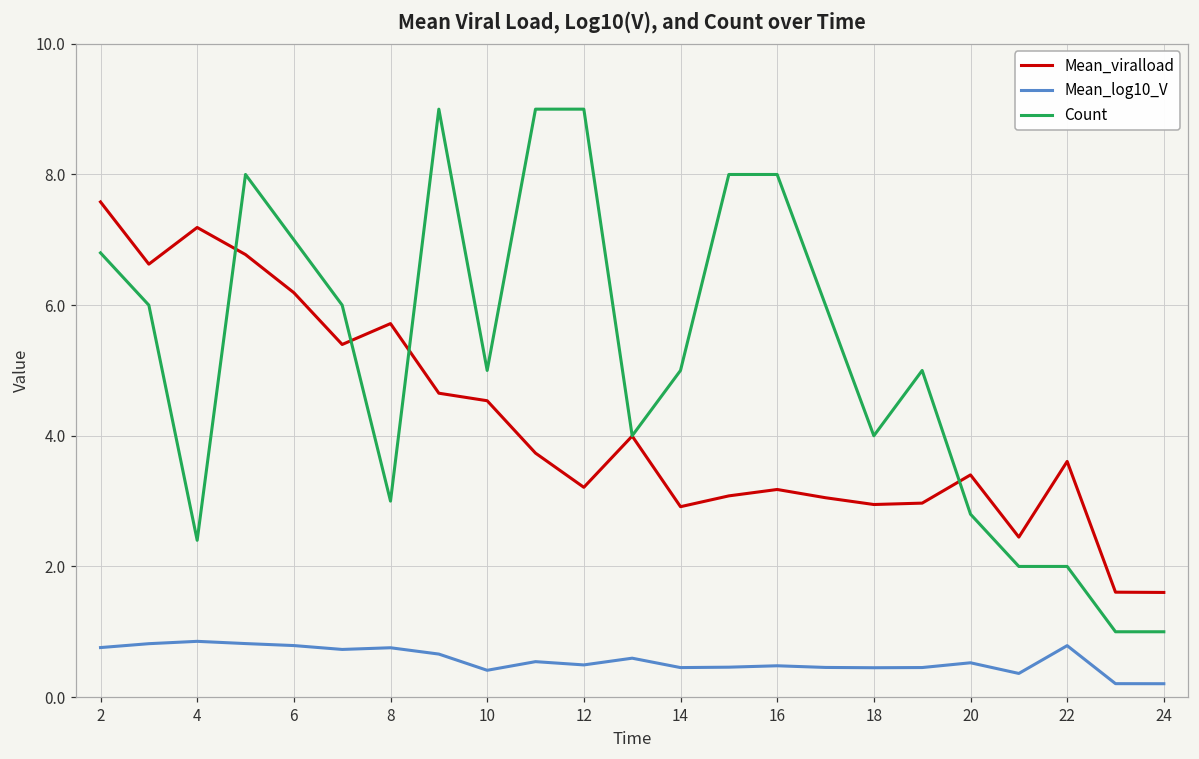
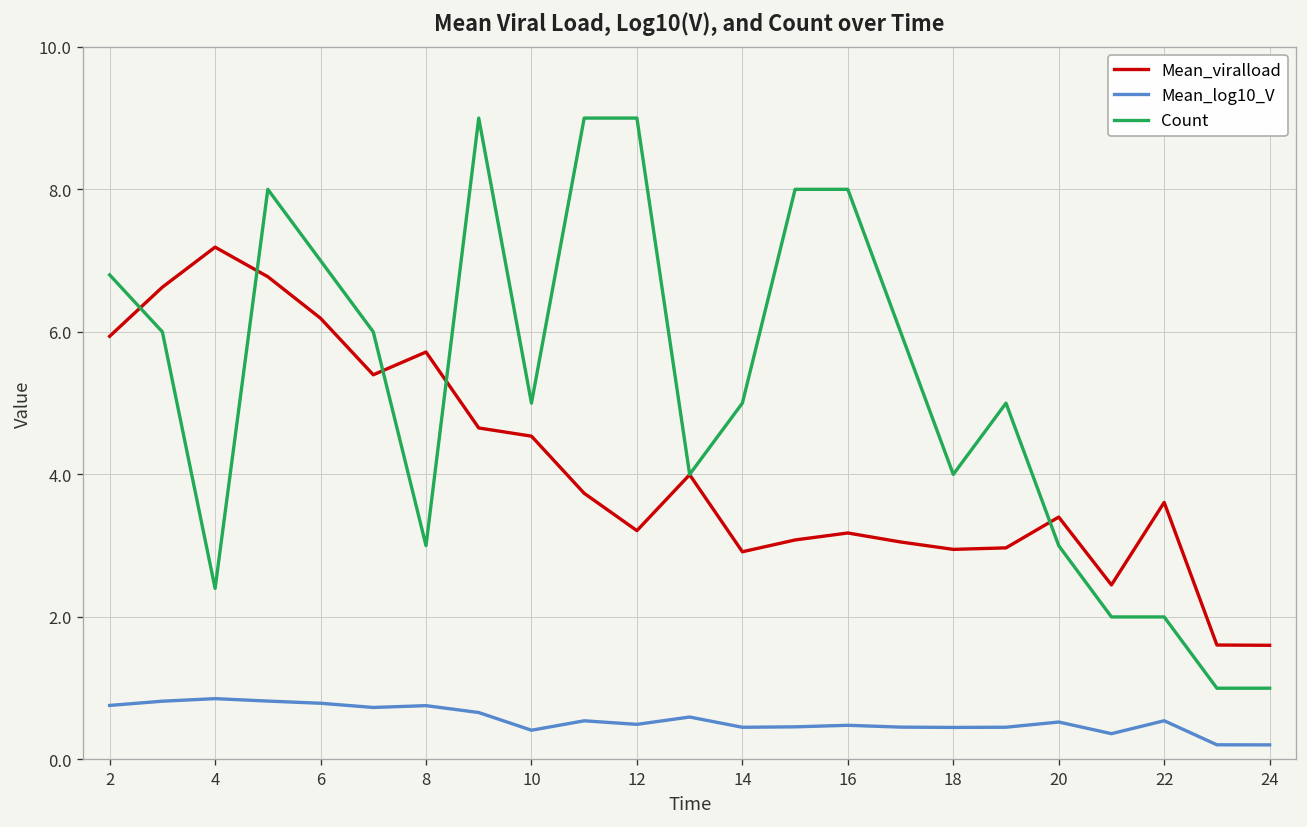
Mean_viralload, 2: 7.6 -> 5.9
Count, 20: 2.8 -> 3.0
Mean_log10_V, 22: 0.8 -> 0.5
